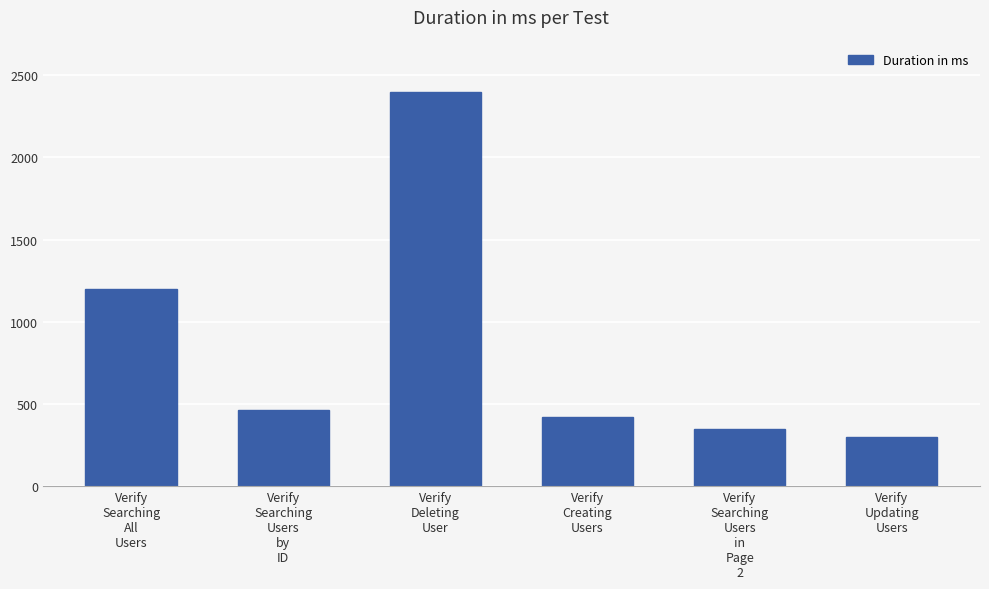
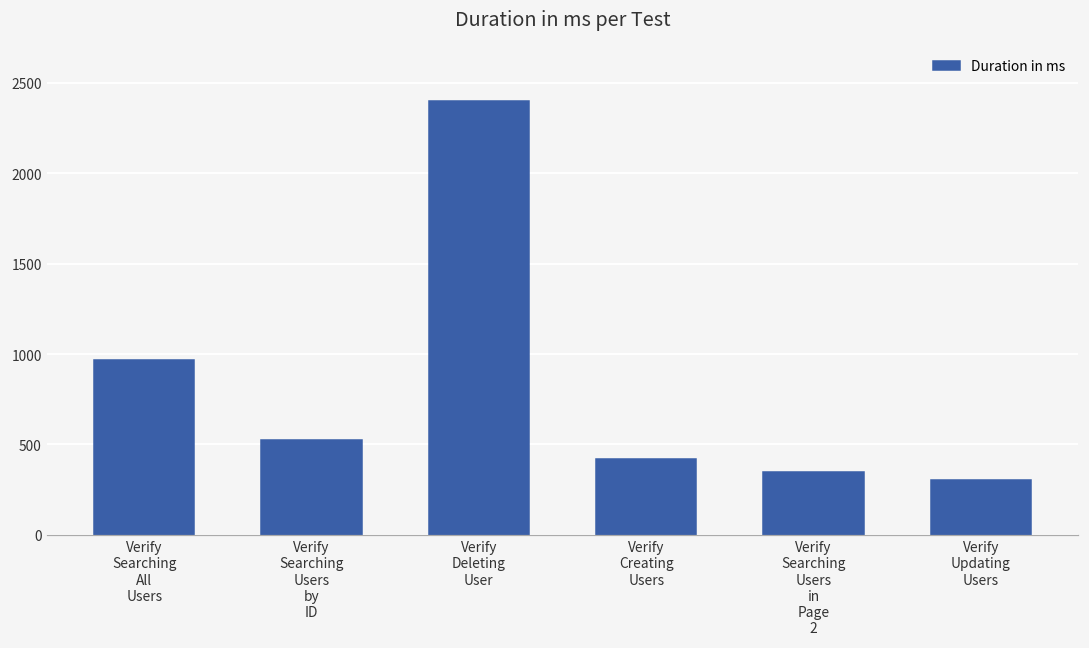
Verify Searching All Users: 1200 -> 970
Verify Searching Users by ID: 470 -> 530
